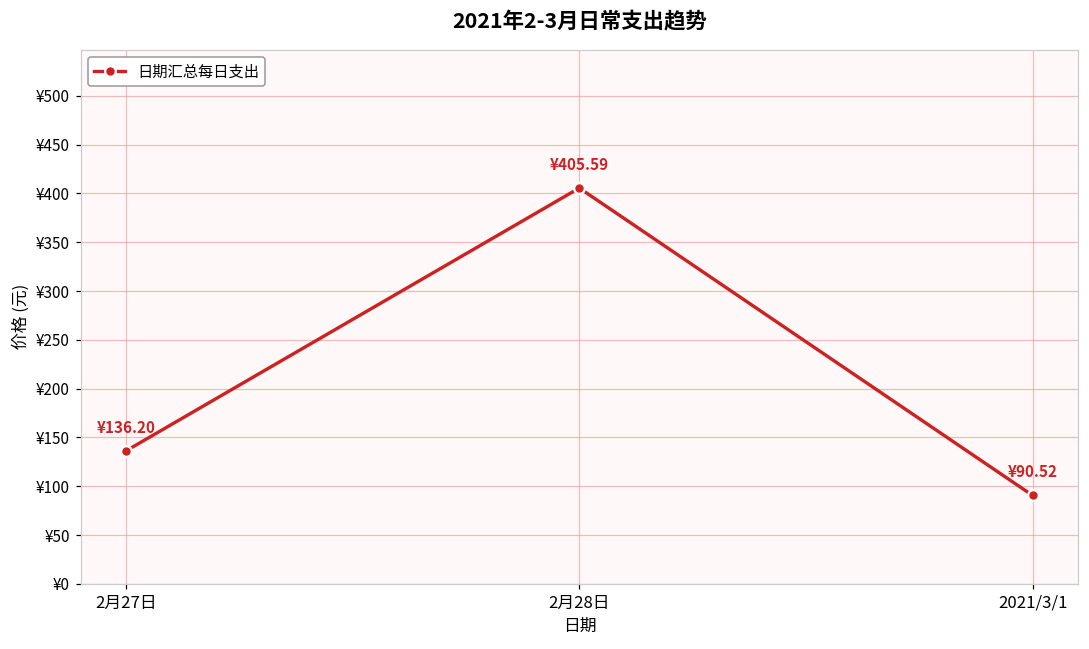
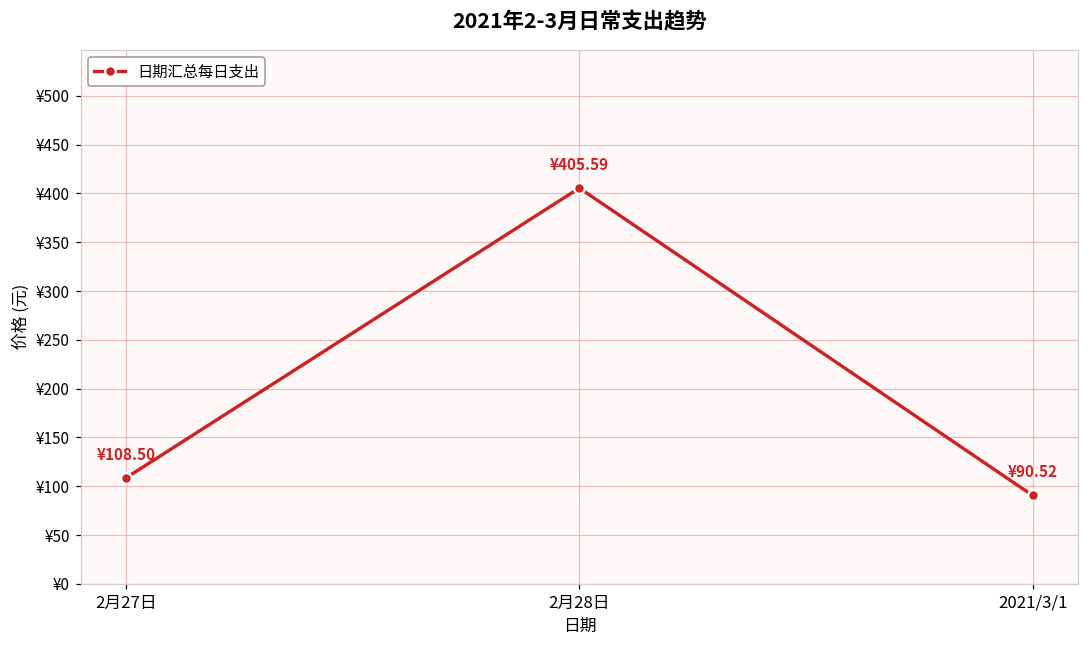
2月27日: ¥136.20 -> ¥108.50
